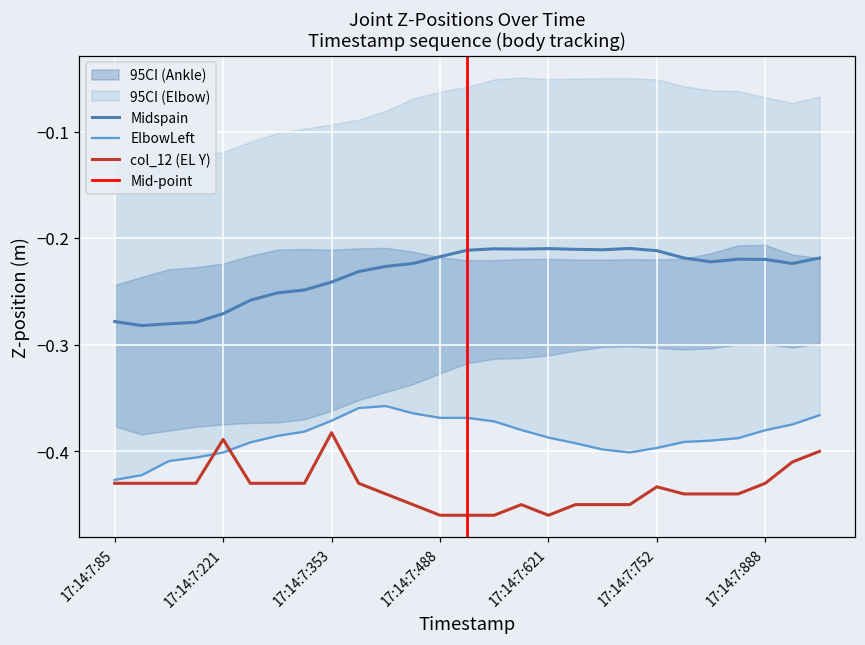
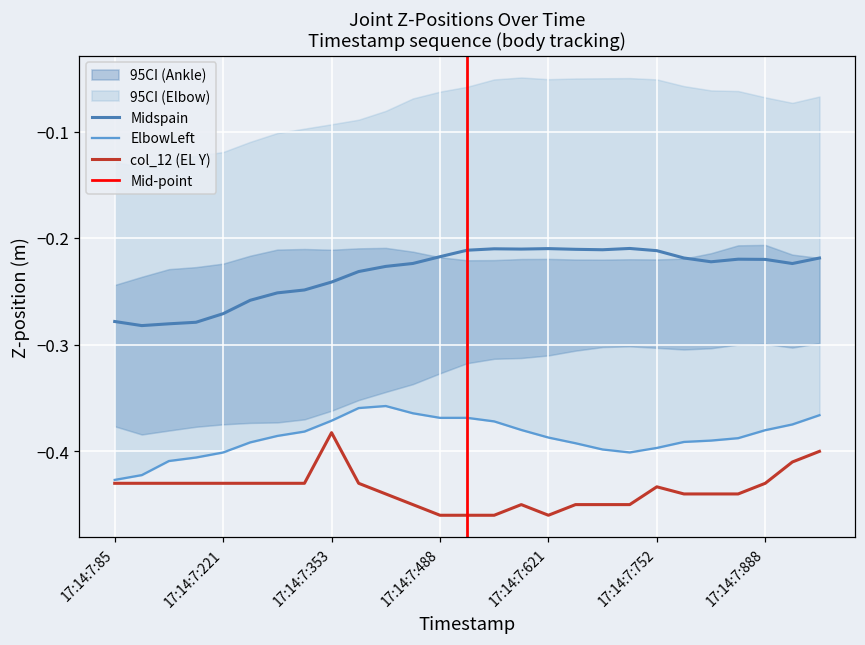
col_12 (EL Y), 17:14:7:221: -0.39 -> -0.43
